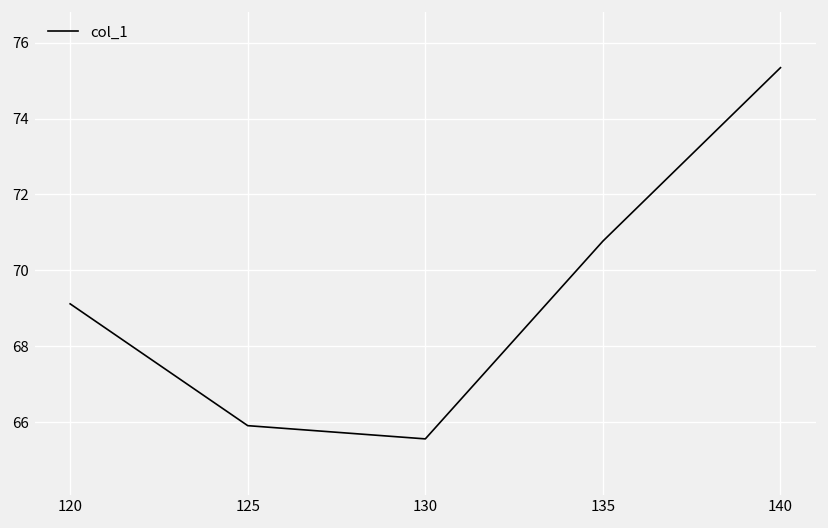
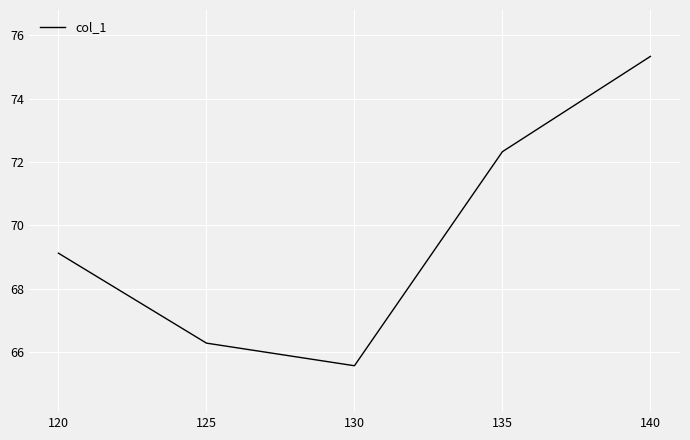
125: 65.9 -> 66.3
135: 70.8 -> 72.3
